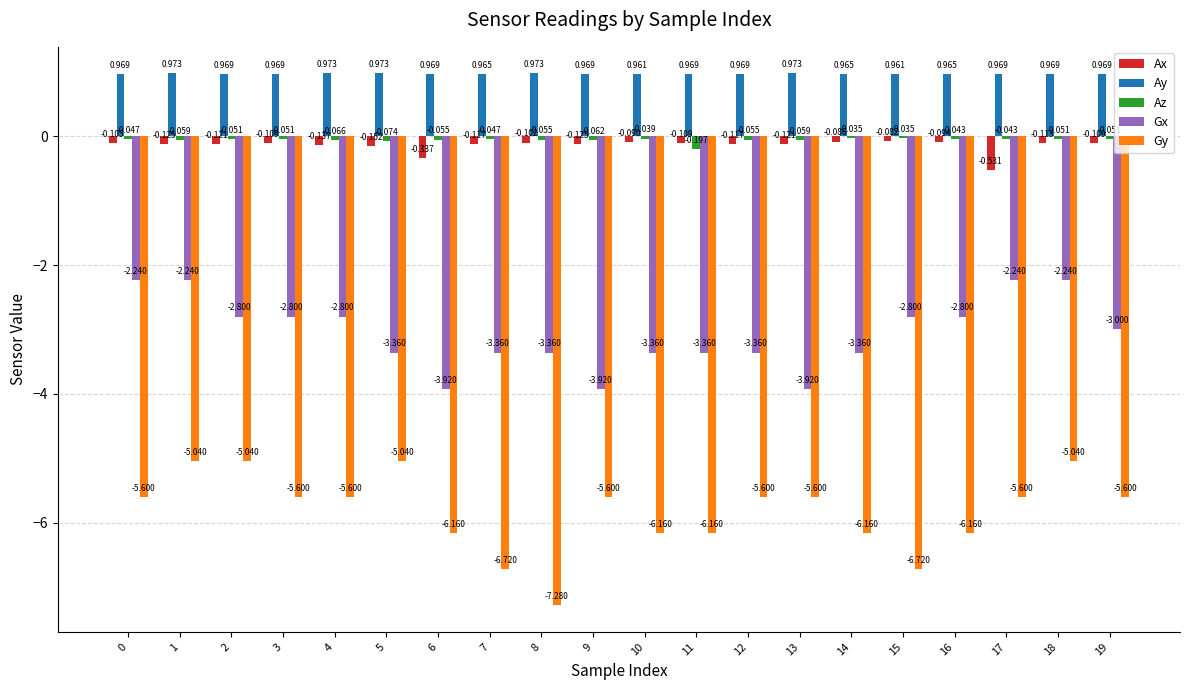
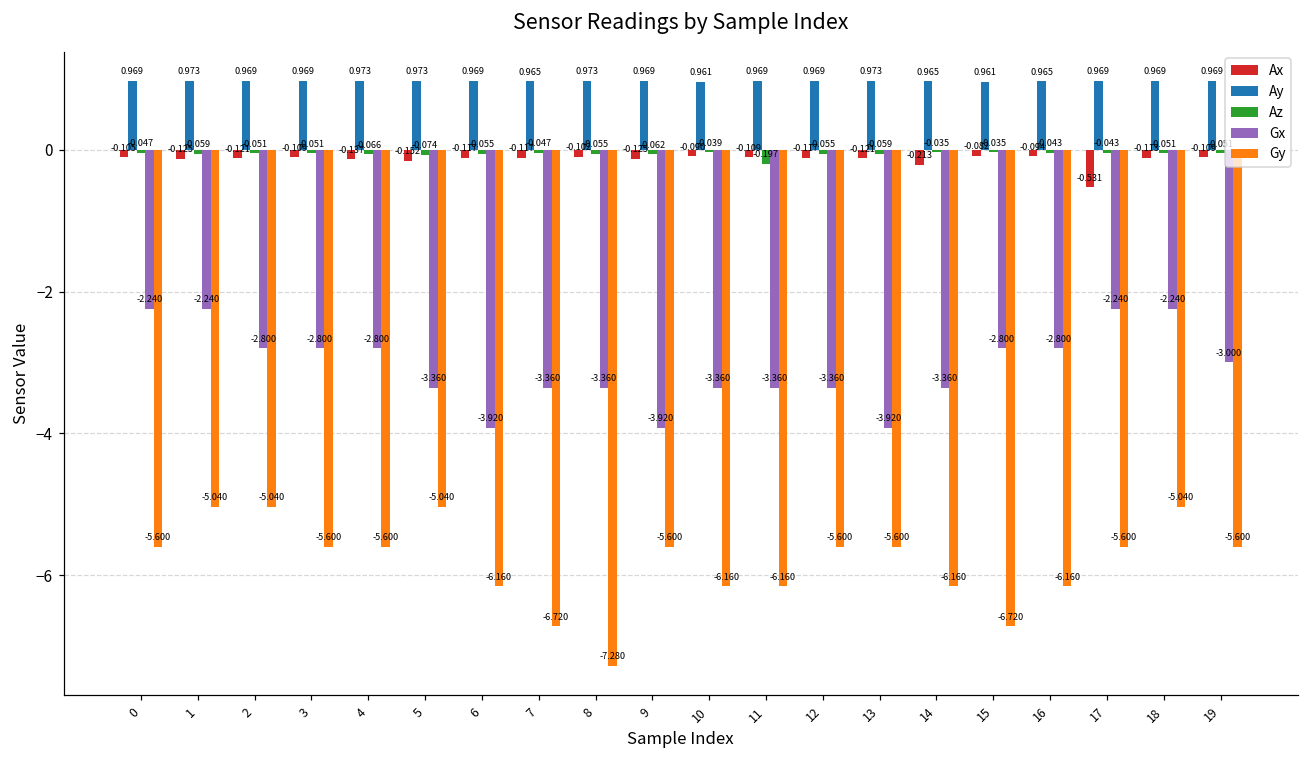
Ax, 6: -0.337 -> -0.117
Ax, 14: -0.086 -> -0.213
